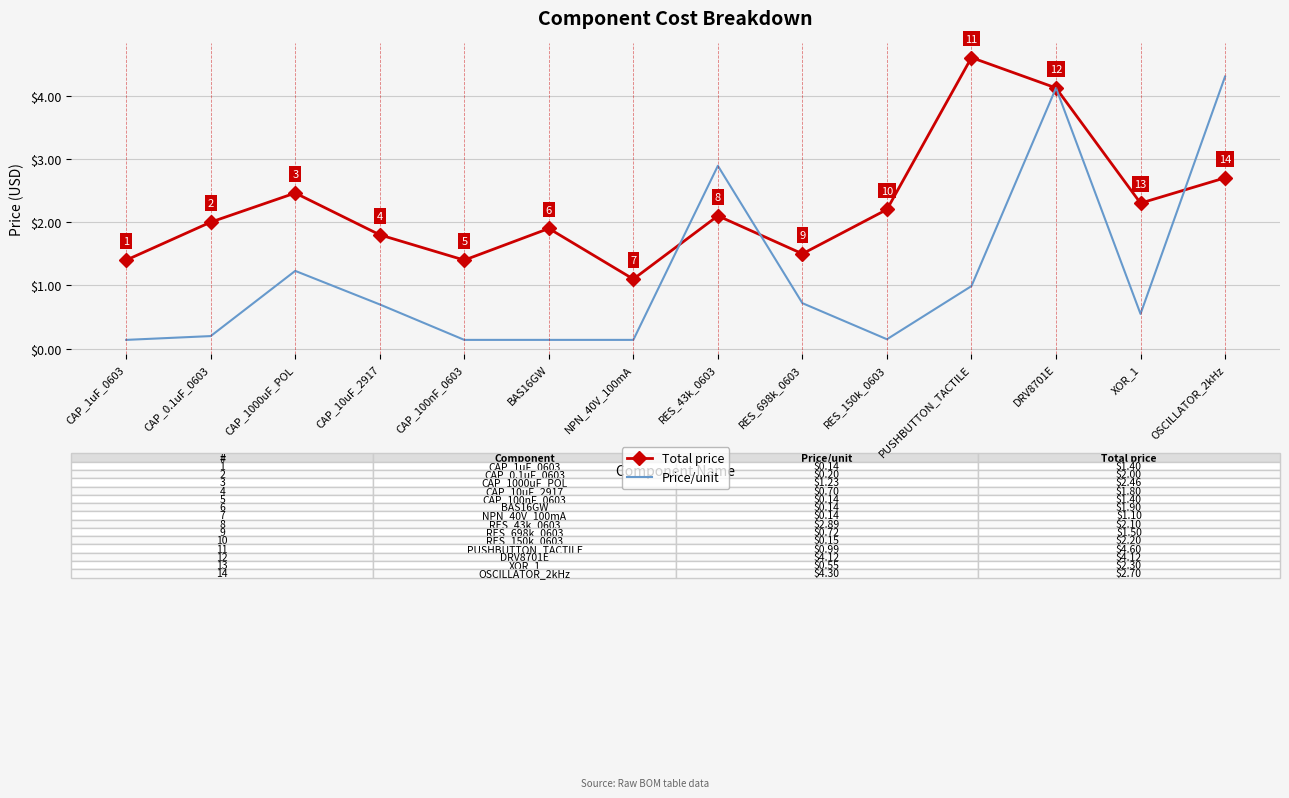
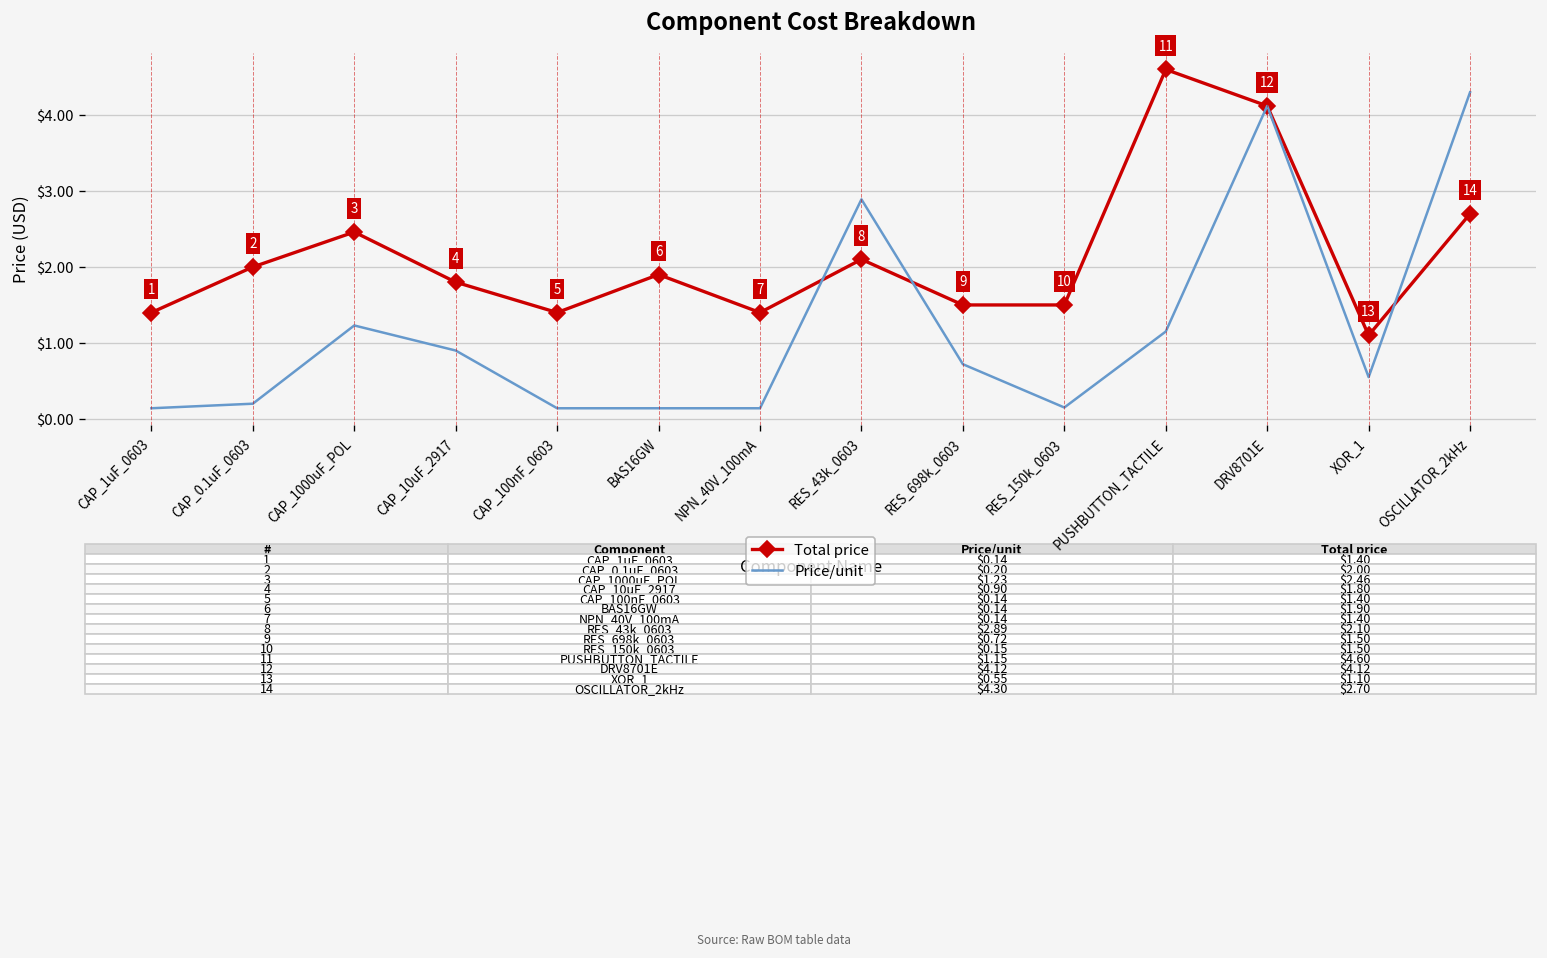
Price/unit, CAP_10uF_2917: $0.70 -> $0.90
Total price, NPN_40V_100mA: $1.10 -> $1.40
Total price, RES_150k_0603: $2.20 -> $1.50
Price/unit, PUSHBUTTON_TACTILE: $0.99 -> $1.15
Total price, XOR_1: $2.30 -> $1.10
